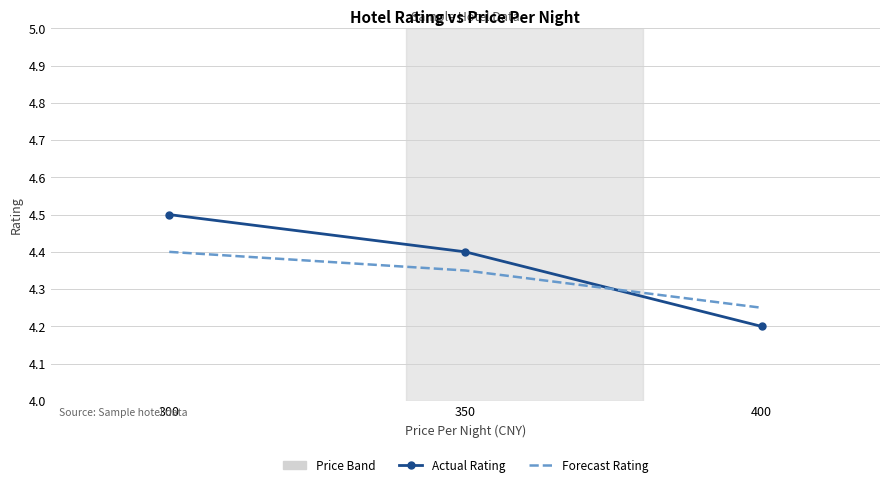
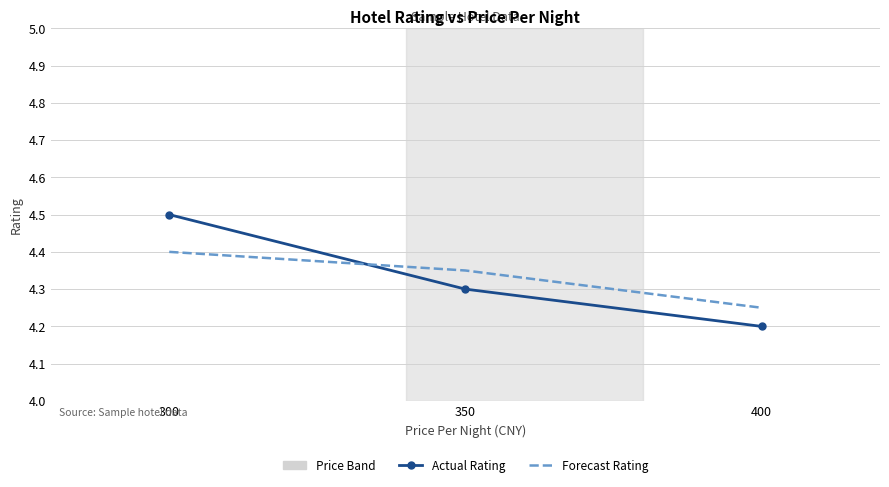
Actual Rating, 350: 4.4 -> 4.3
